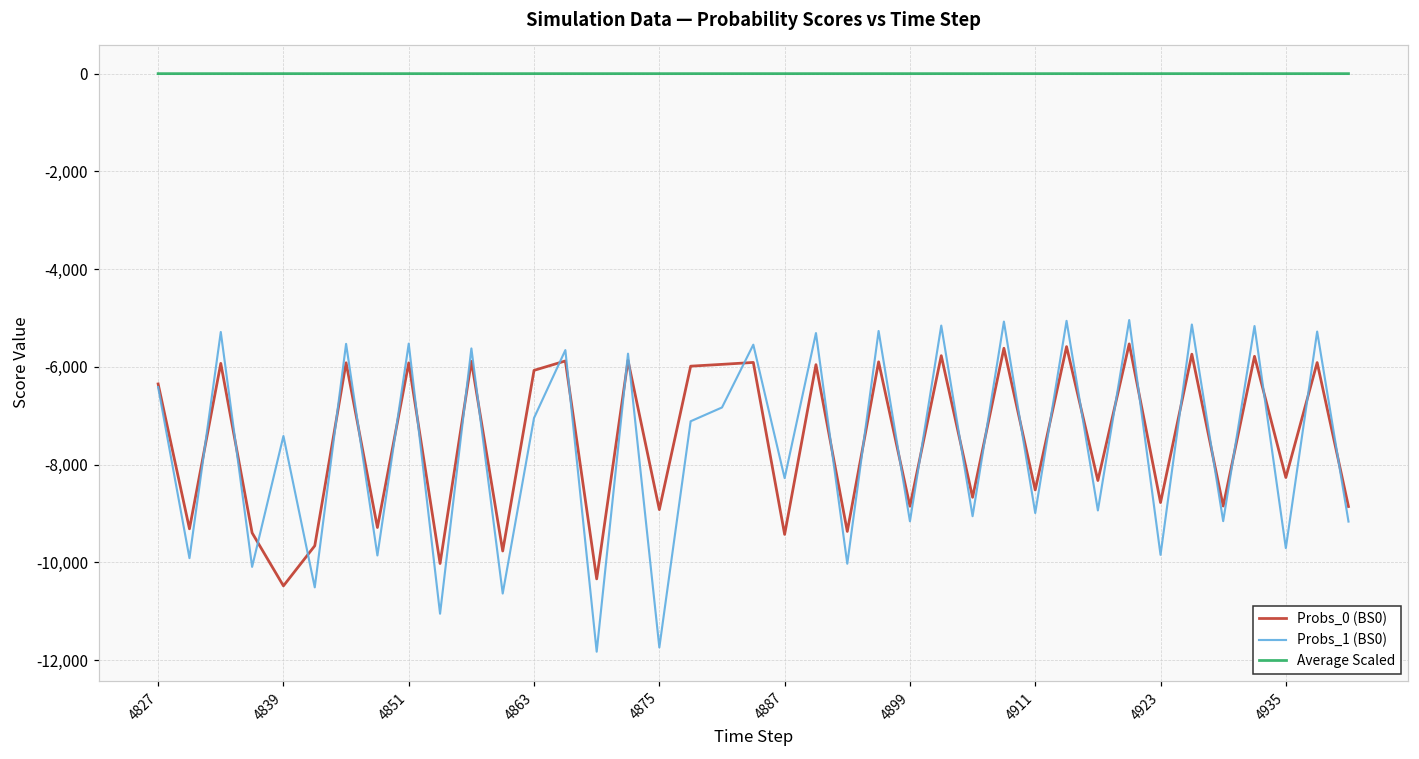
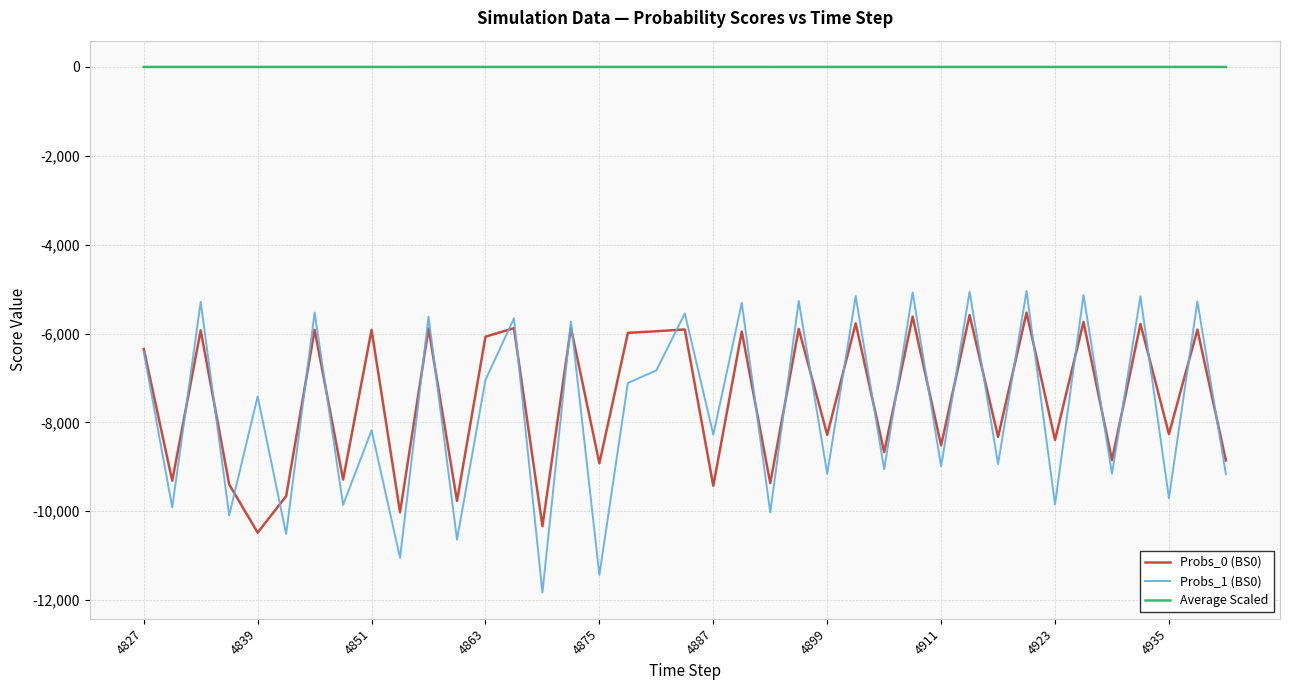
Probs_1 (BS0), 4851: -5,500 -> -8,200
Probs_1 (BS0), 4875: -11,700 -> -11,400
Probs_0 (BS0), 4899: -8,900 -> -8,300
Probs_0 (BS0), 4923: -8,800 -> -8,400
